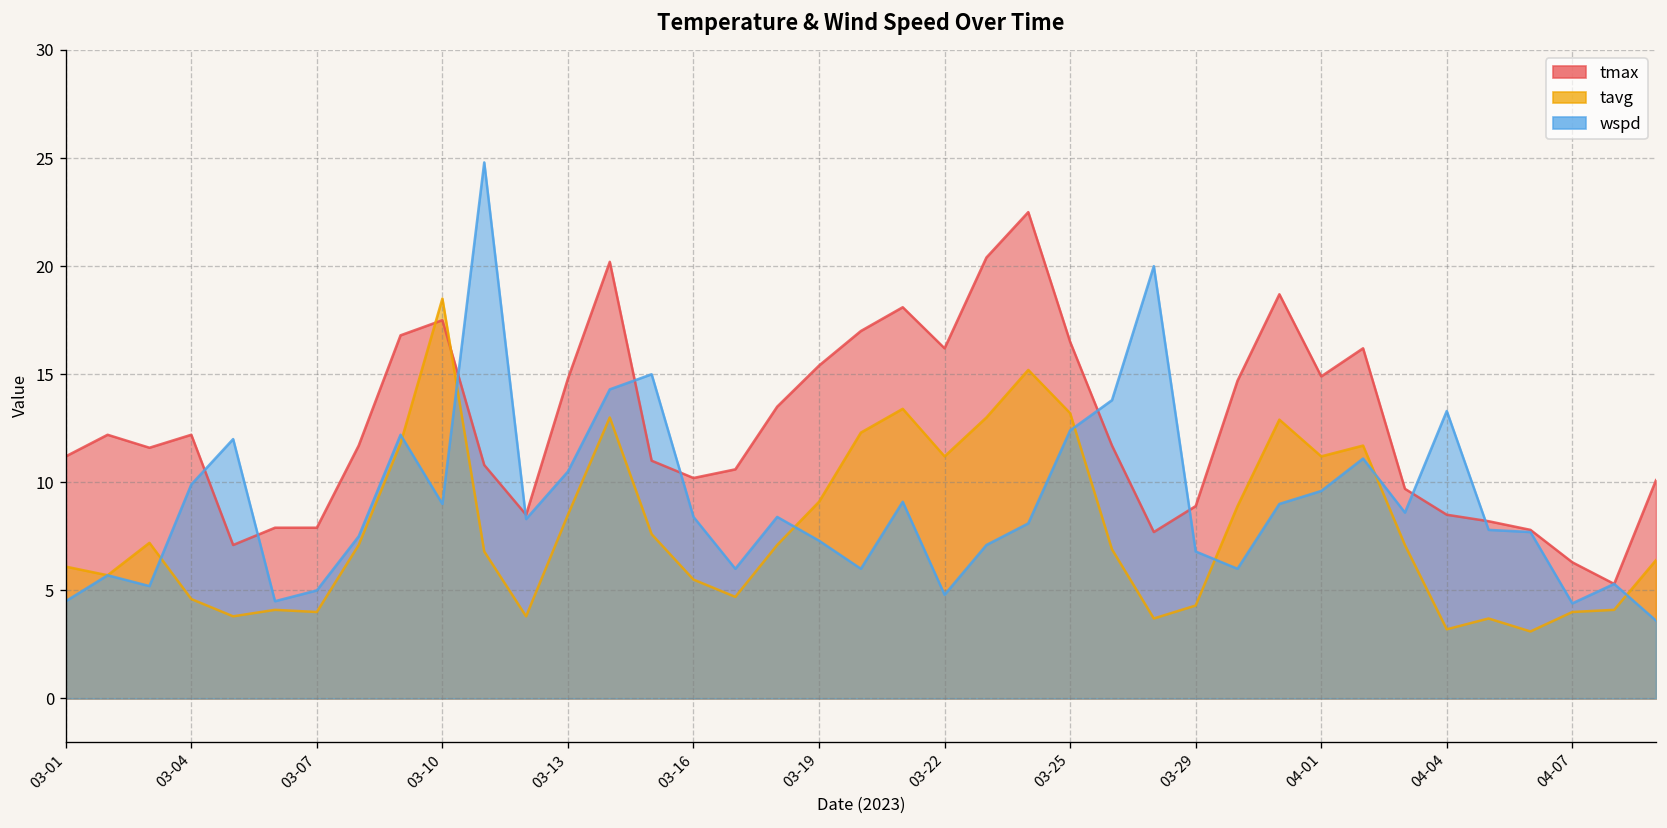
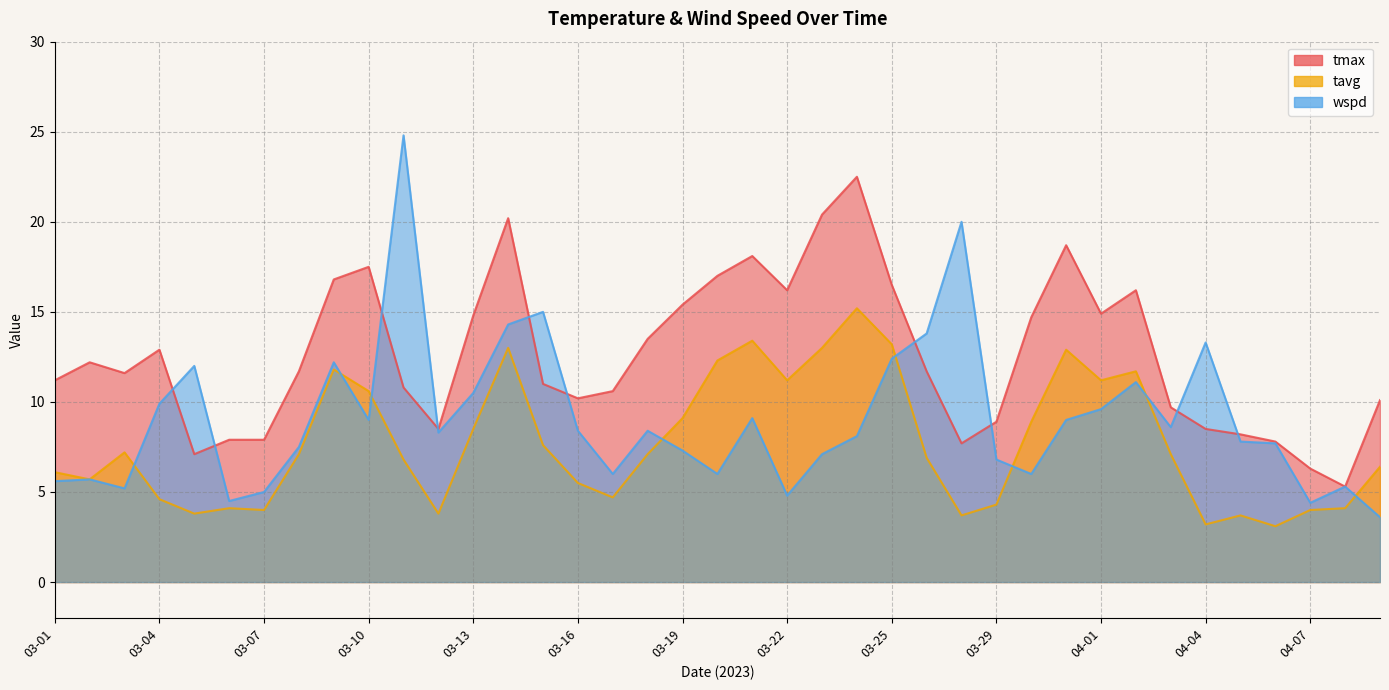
wspd, 03-01: 4.5 -> 5.6
tmax, 03-04: 12.2 -> 12.9
tavg, 03-10: 18.5 -> 10.6
